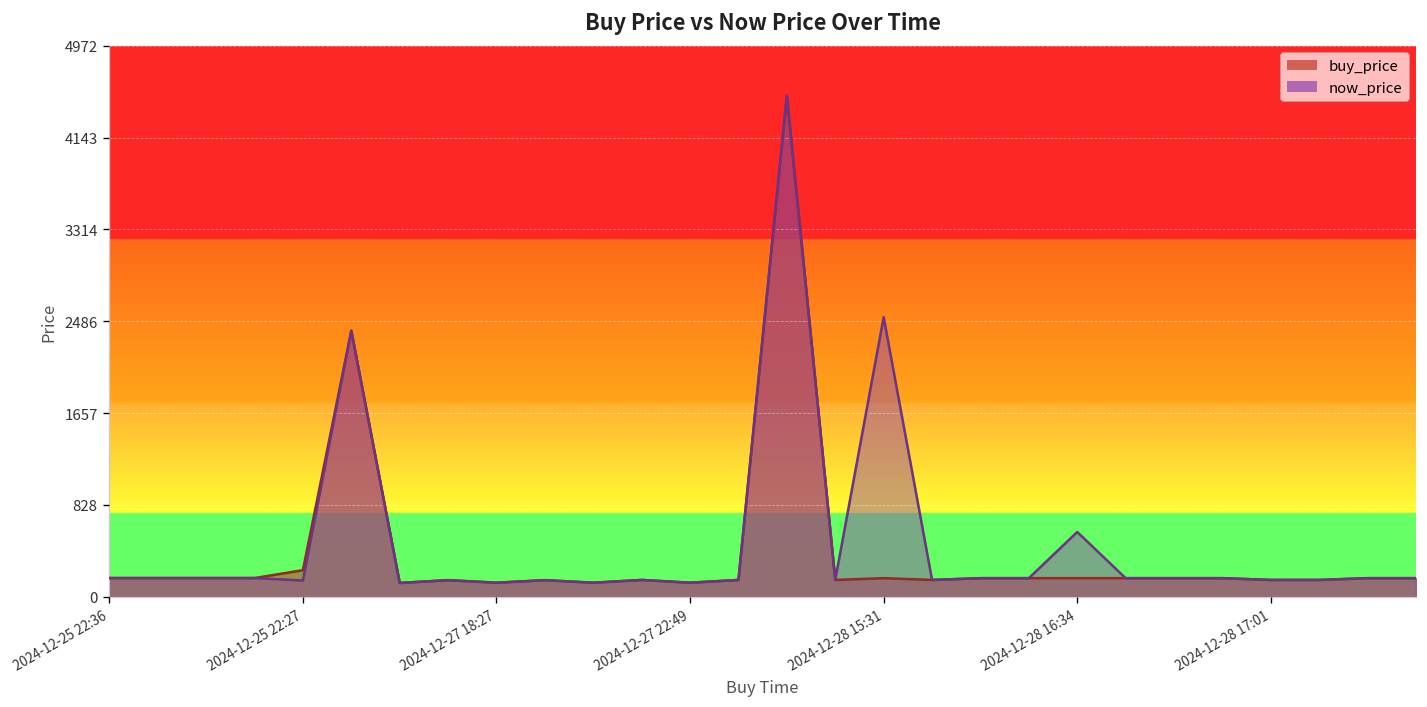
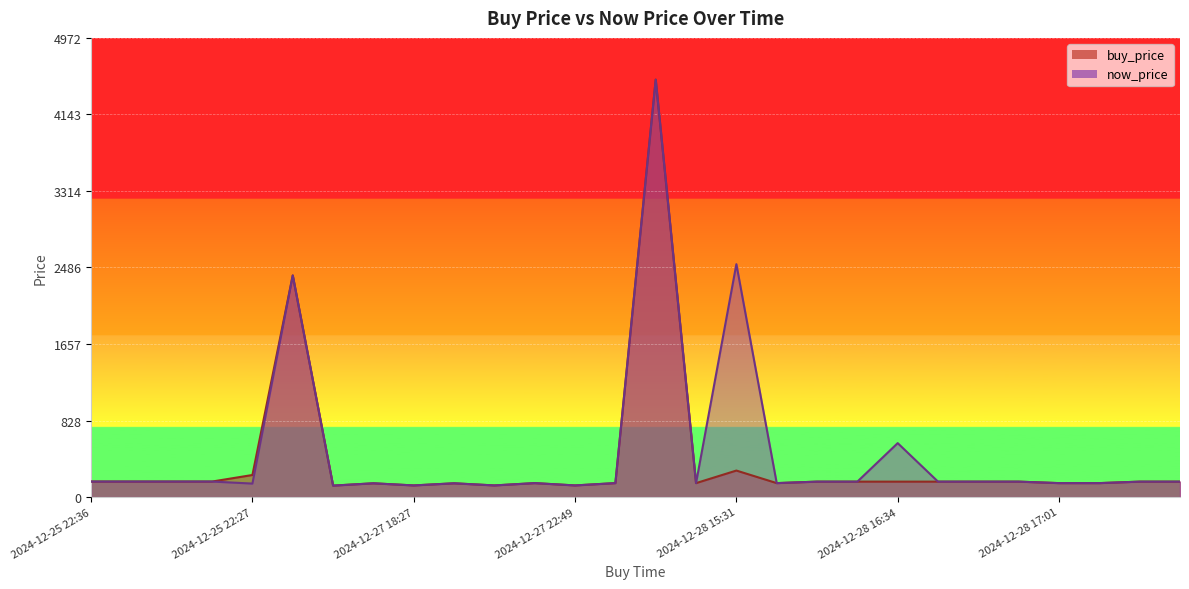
buy_price, 2024-12-28 15:31: 200 -> 300
